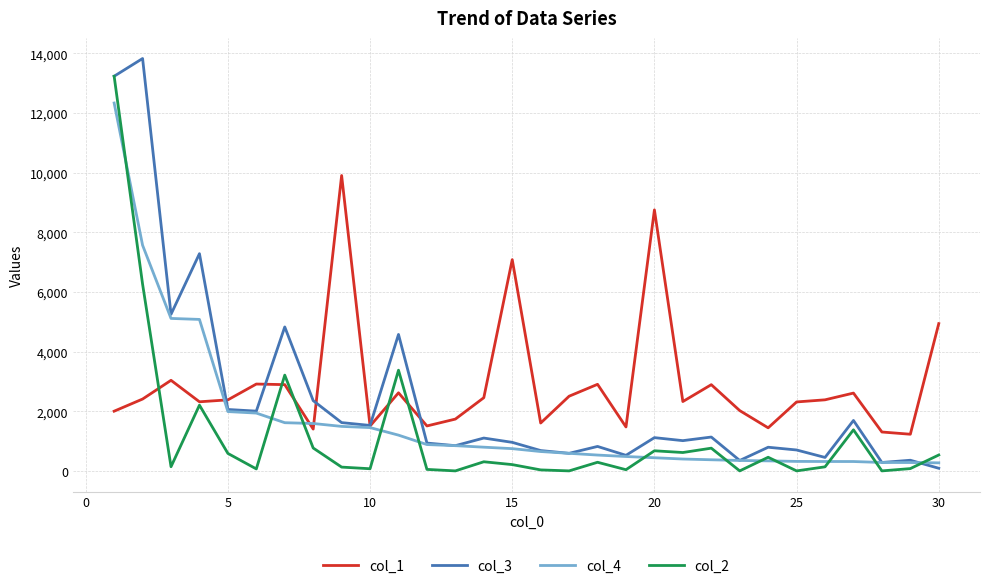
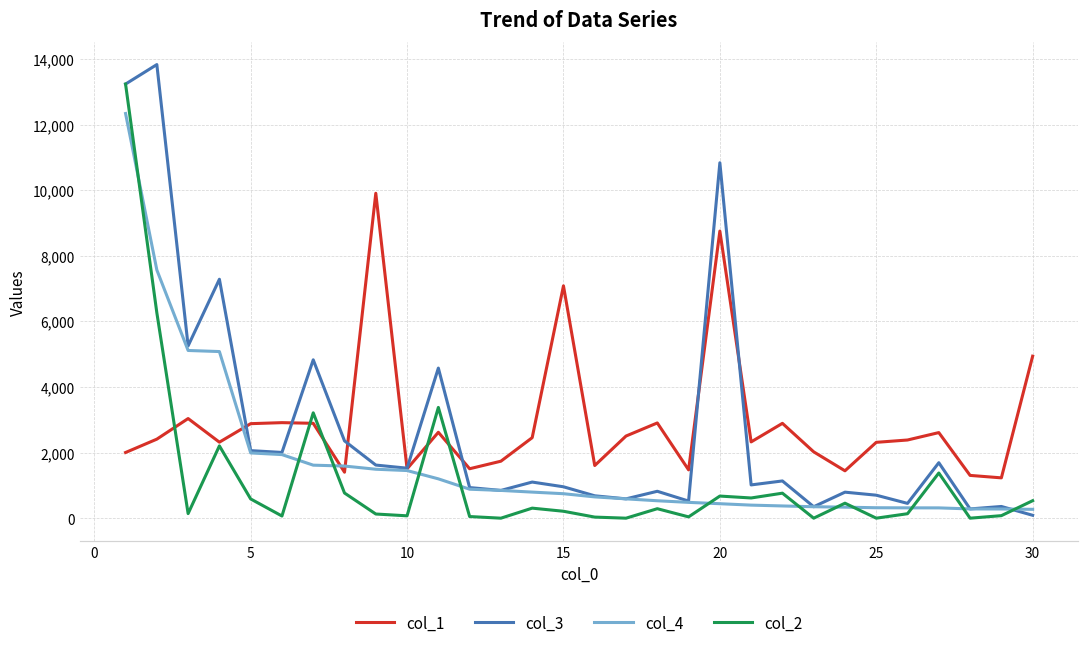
col_1, 5: 2,400 -> 2,900
col_3, 20: 1,100 -> 10,800
